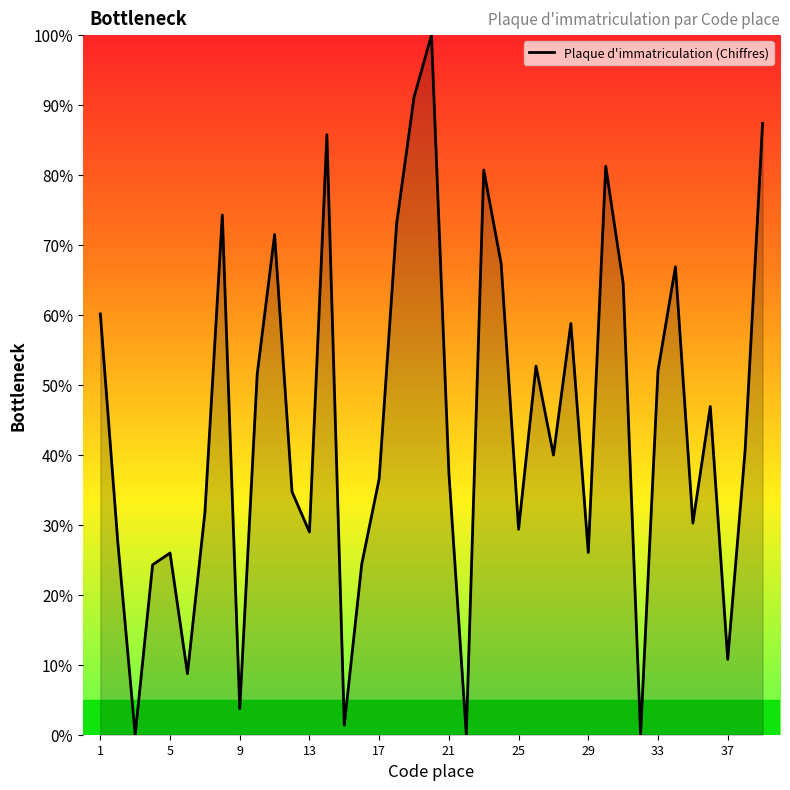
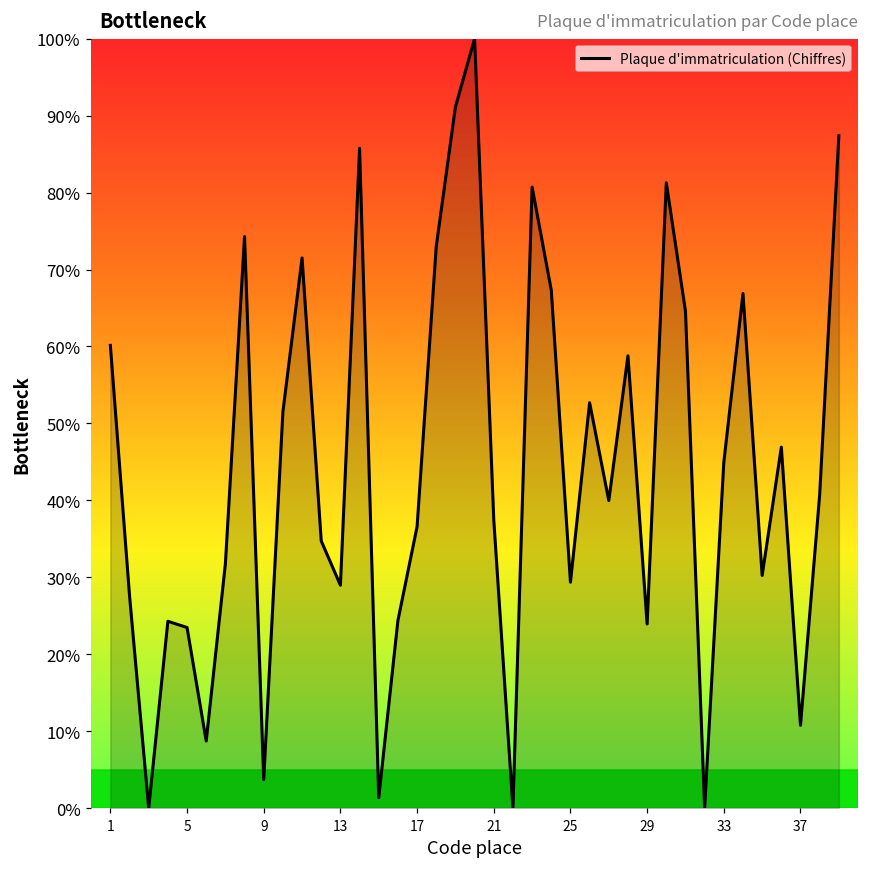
5: 26% -> 23%
29: 26% -> 24%
33: 52% -> 45%
